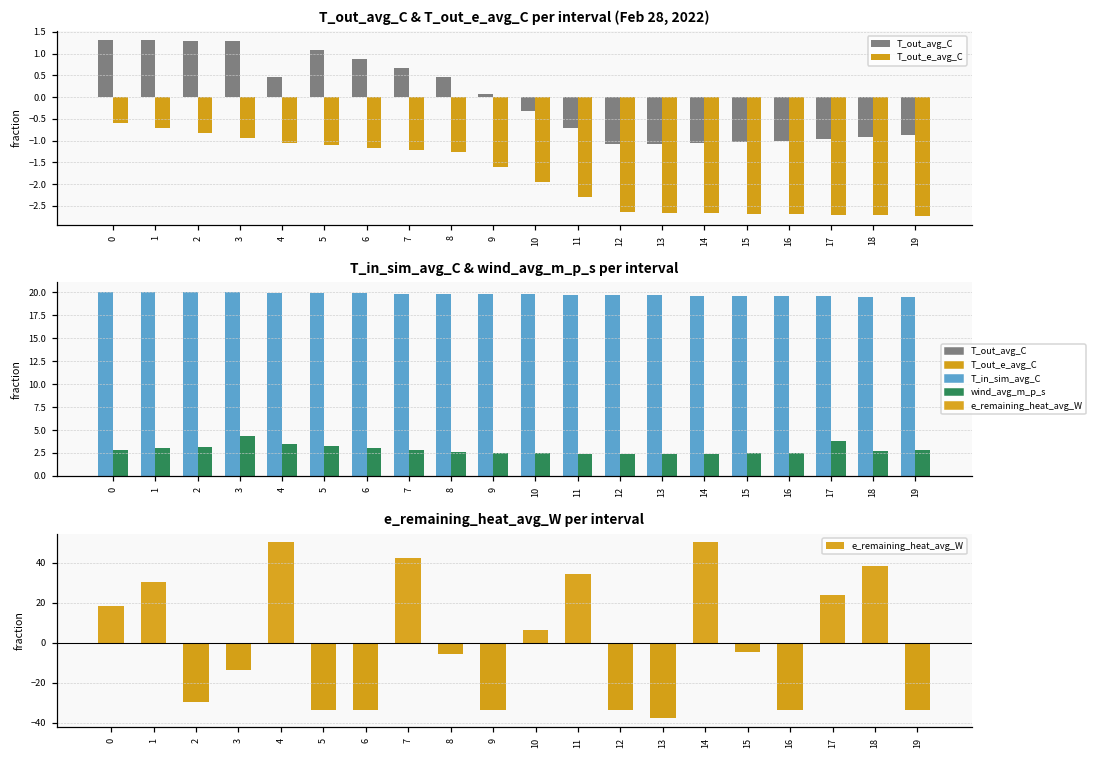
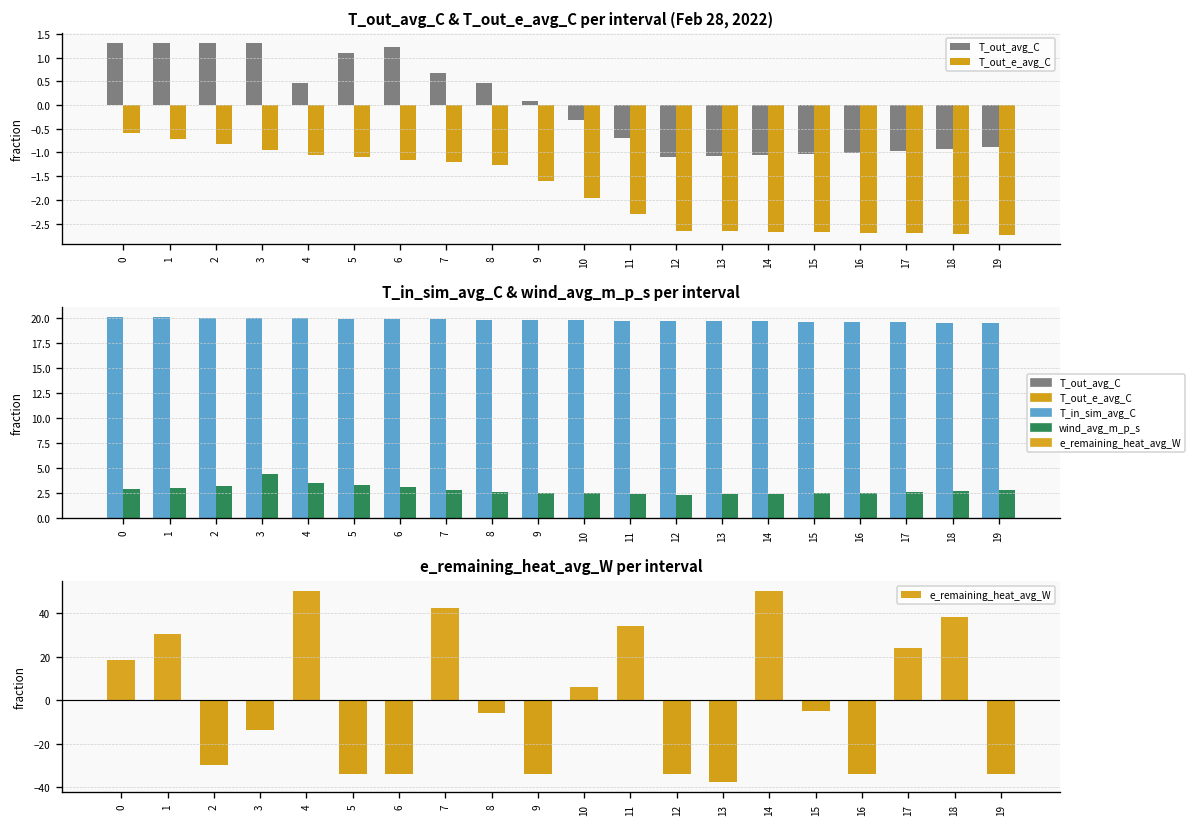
T_out_avg_C & T_out_e_avg_C per interval (Feb 28, 2022), T_out_avg_C, 6: 0.9 -> 1.2
T_in_sim_avg_C & wind_avg_m_p_s per interval, wind_avg_m_p_s, 17: 4 -> 3
